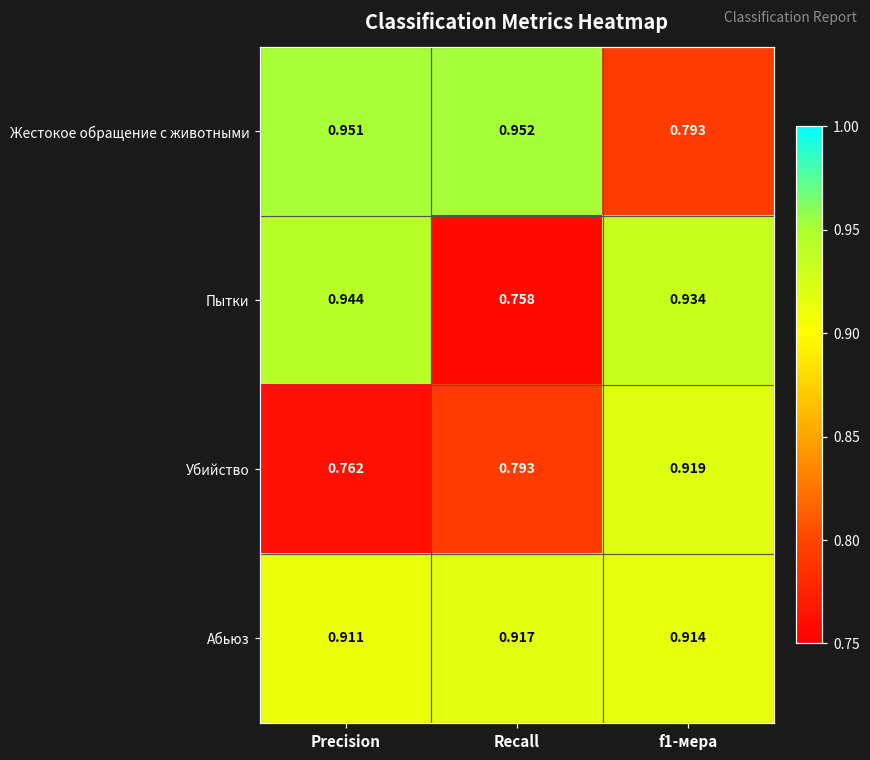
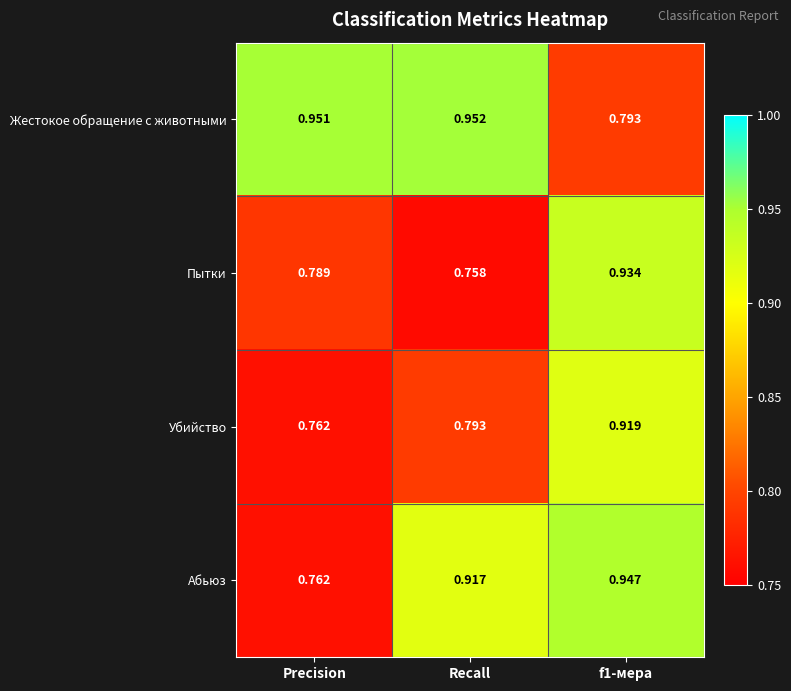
Пытки, Precision: 0.944 -> 0.789
Абьюз, Precision: 0.911 -> 0.762
Абьюз, f1-мера: 0.914 -> 0.947
